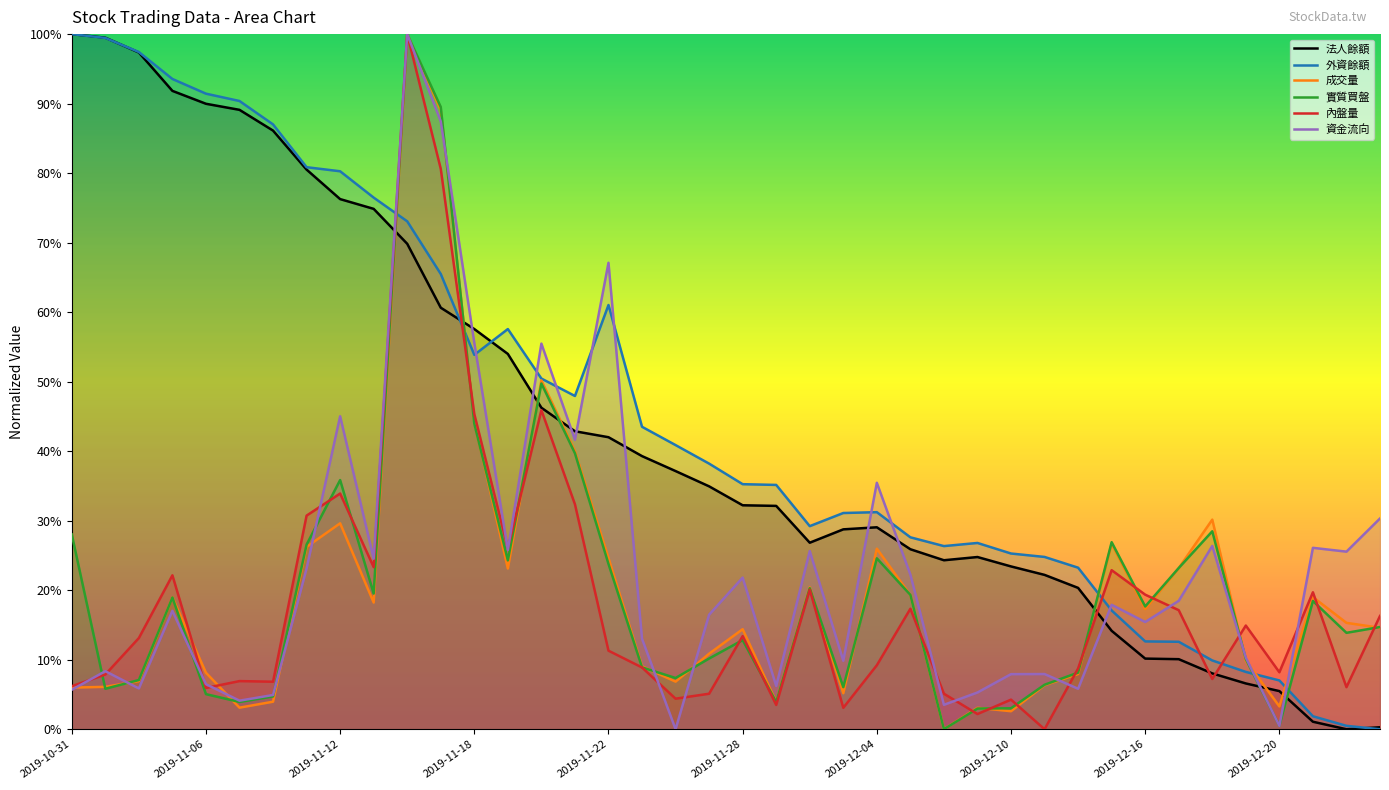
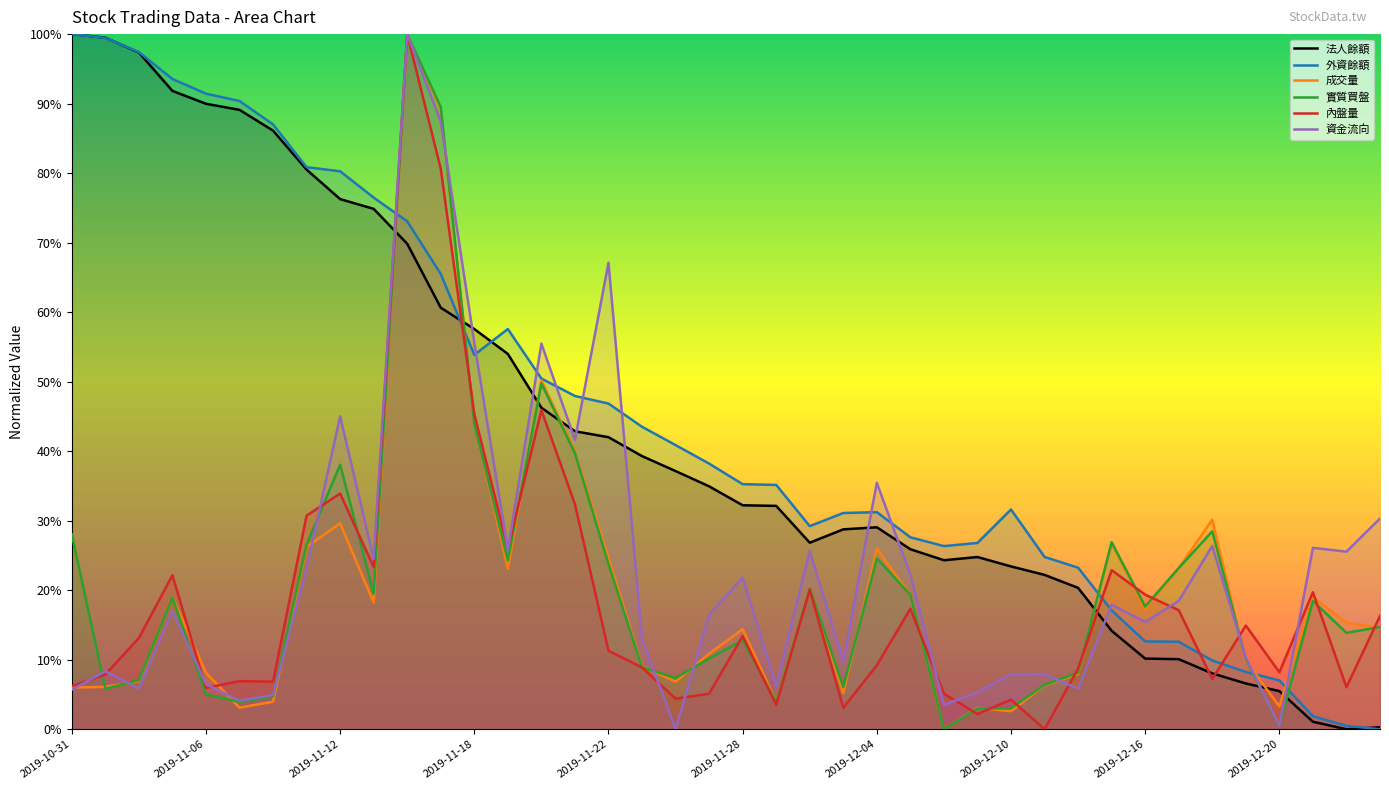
實質買盤, 2019-11-12: 36% -> 38%
外資餘額, 2019-11-22: 61% -> 47%
外資餘額, 2019-12-10: 25% -> 32%
